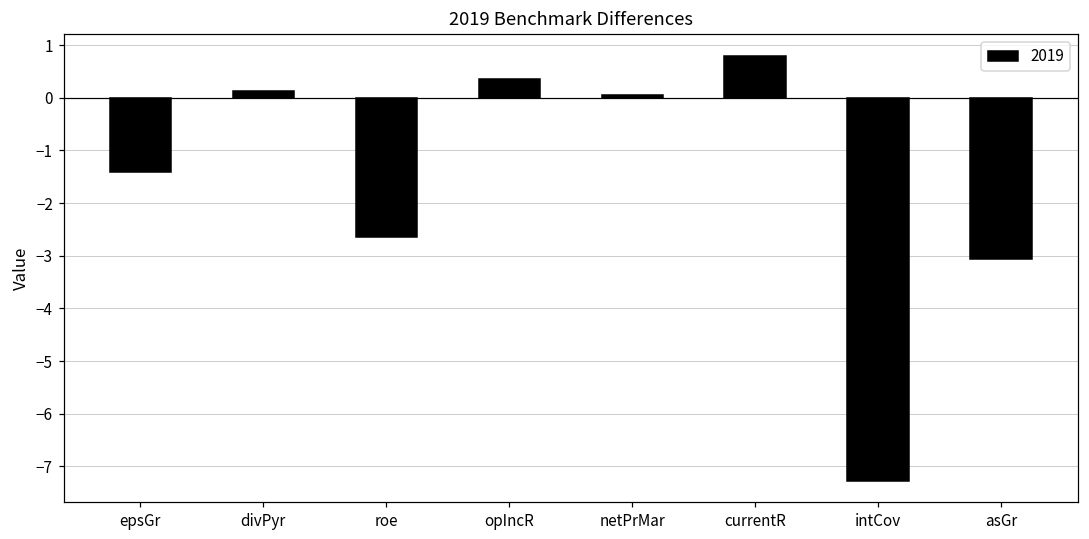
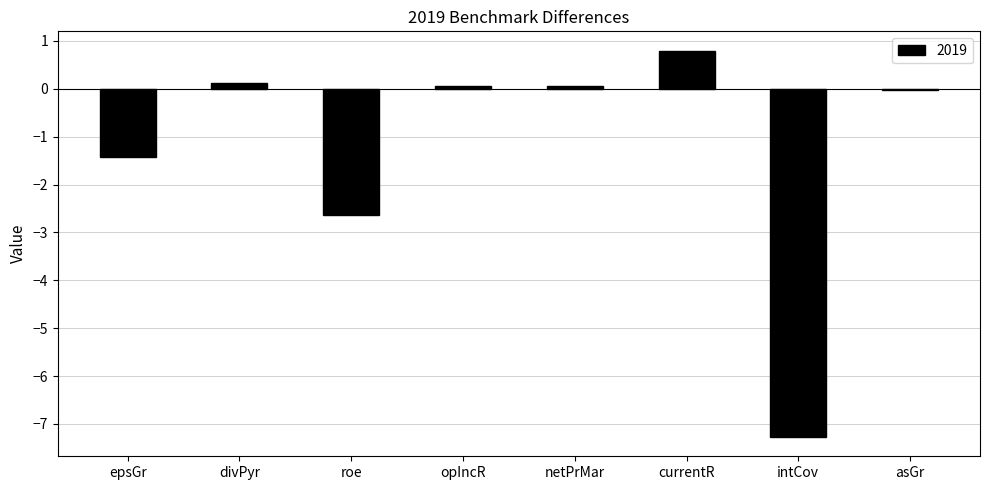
opIncR: 0.4 -> 0.1
asGr: -3.1 -> 0.0
